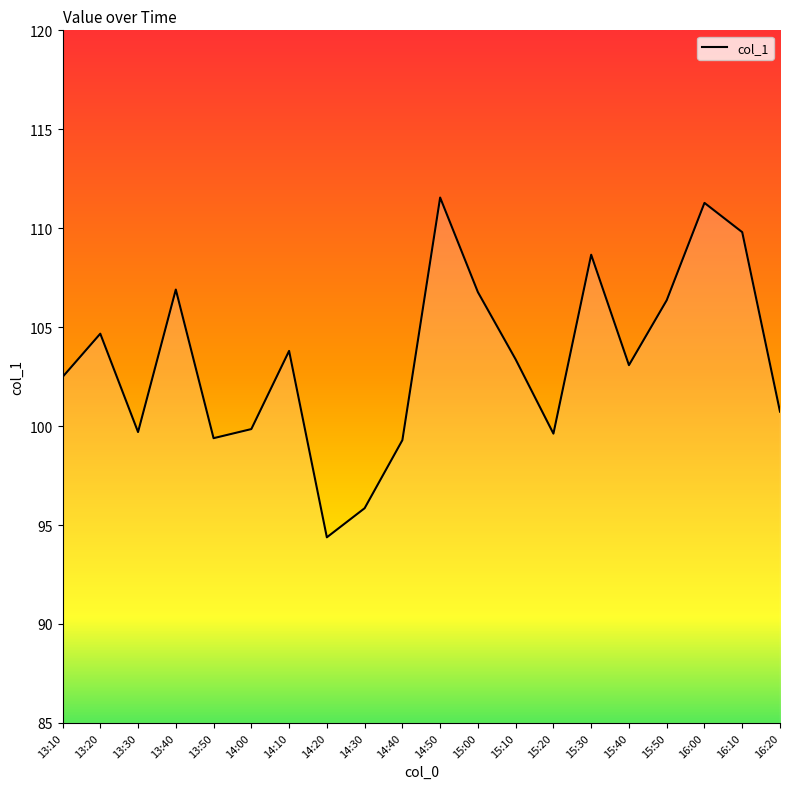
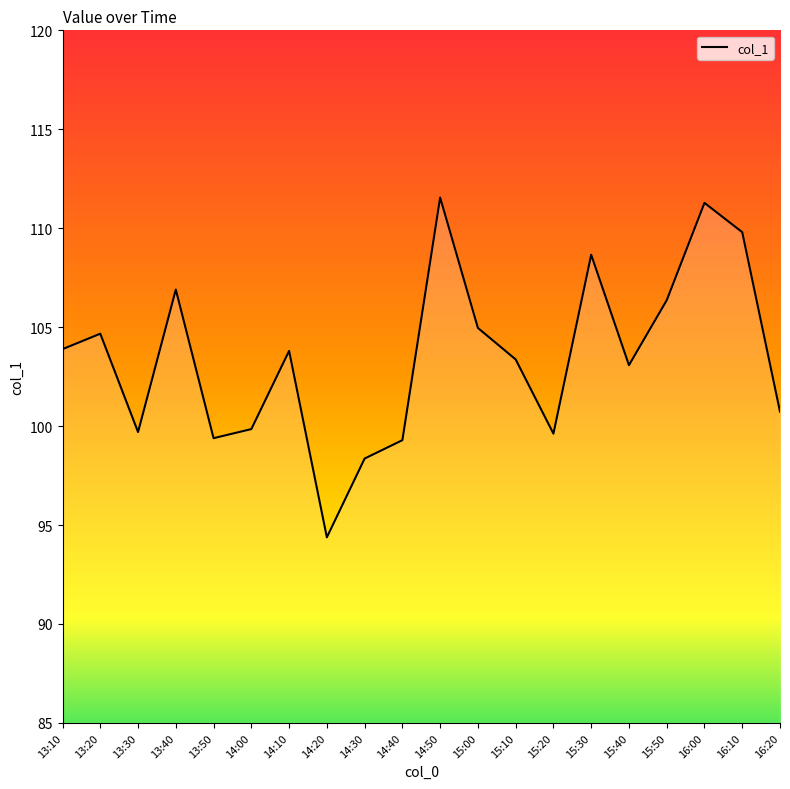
13:10: 102.5 -> 103.9
14:30: 95.9 -> 98.4
15:00: 106.8 -> 105.0
